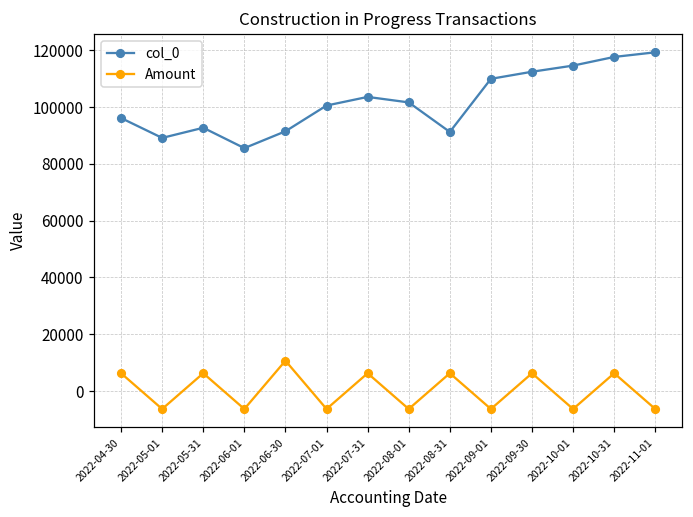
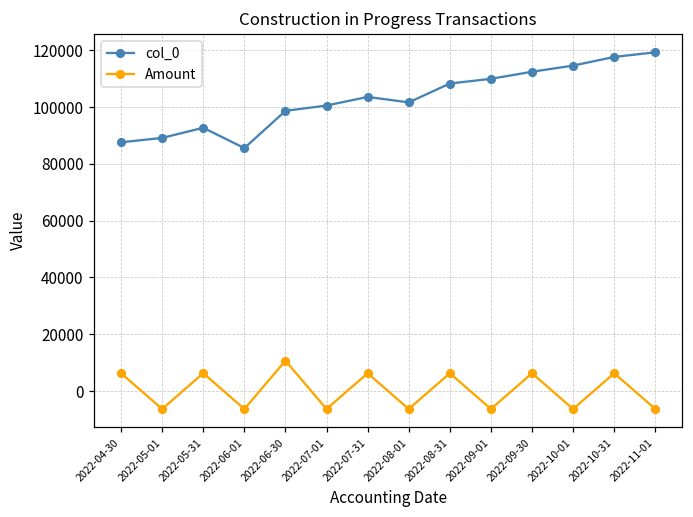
col_0, 2022-04-30: 96000 -> 88000
col_0, 2022-06-30: 91000 -> 99000
col_0, 2022-08-31: 91000 -> 108000
